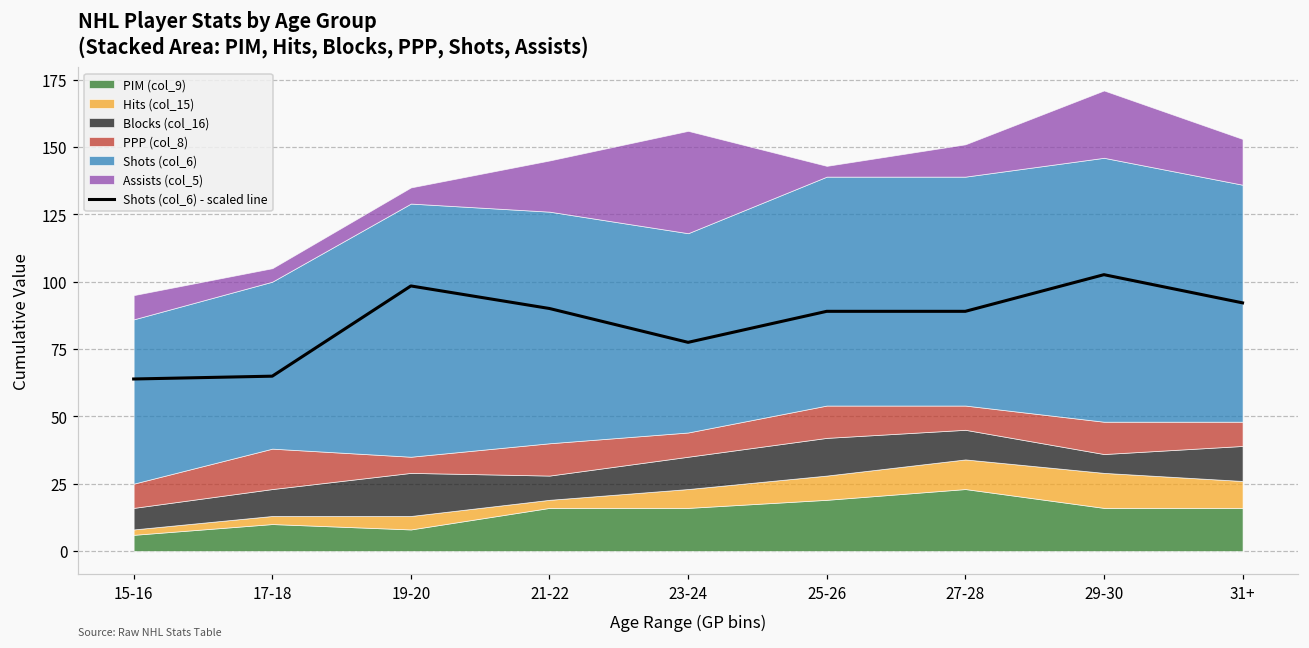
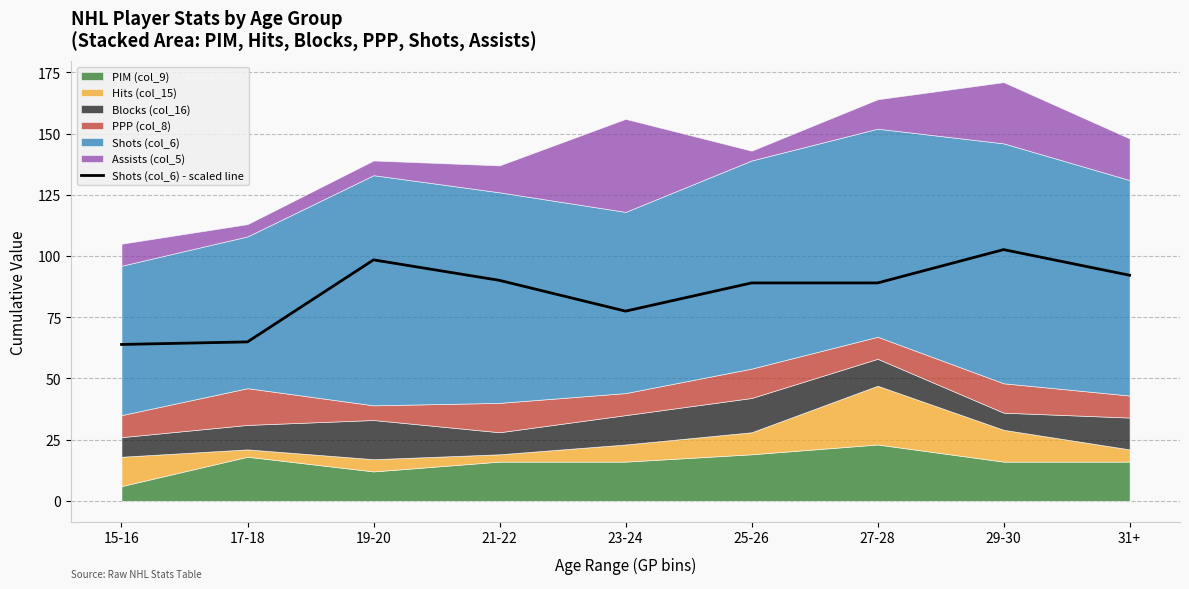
Hits (col_15), 15-16: 2 -> 12
PIM (col_9), 17-18: 10 -> 18
PIM (col_9), 19-20: 8 -> 12
Assists (col_5), 21-22: 19 -> 11
Hits (col_15), 27-28: 11 -> 24
Hits (col_15), 31+: 10 -> 5
